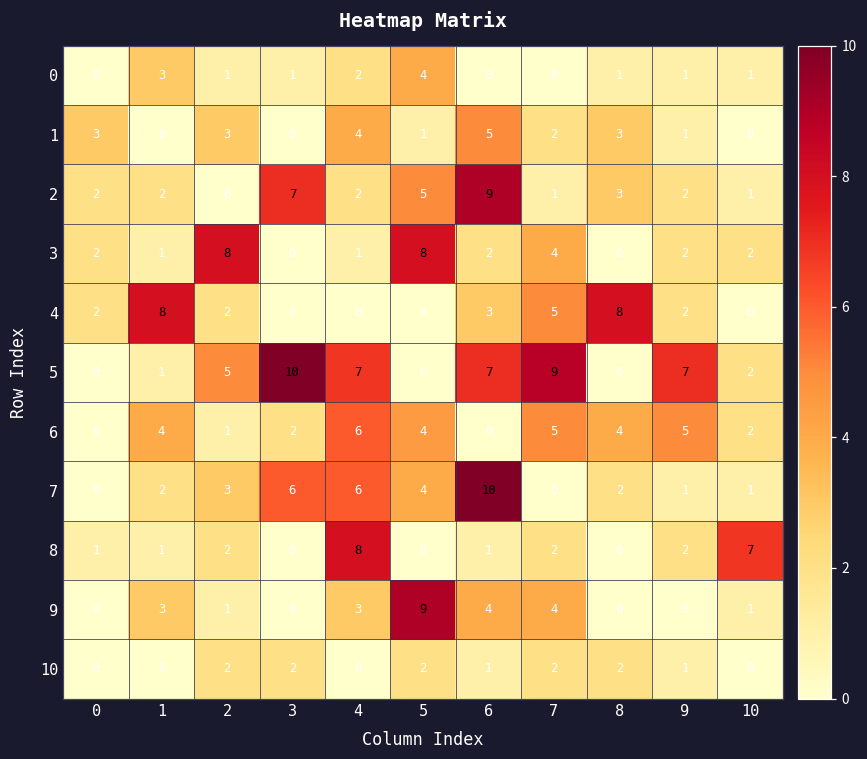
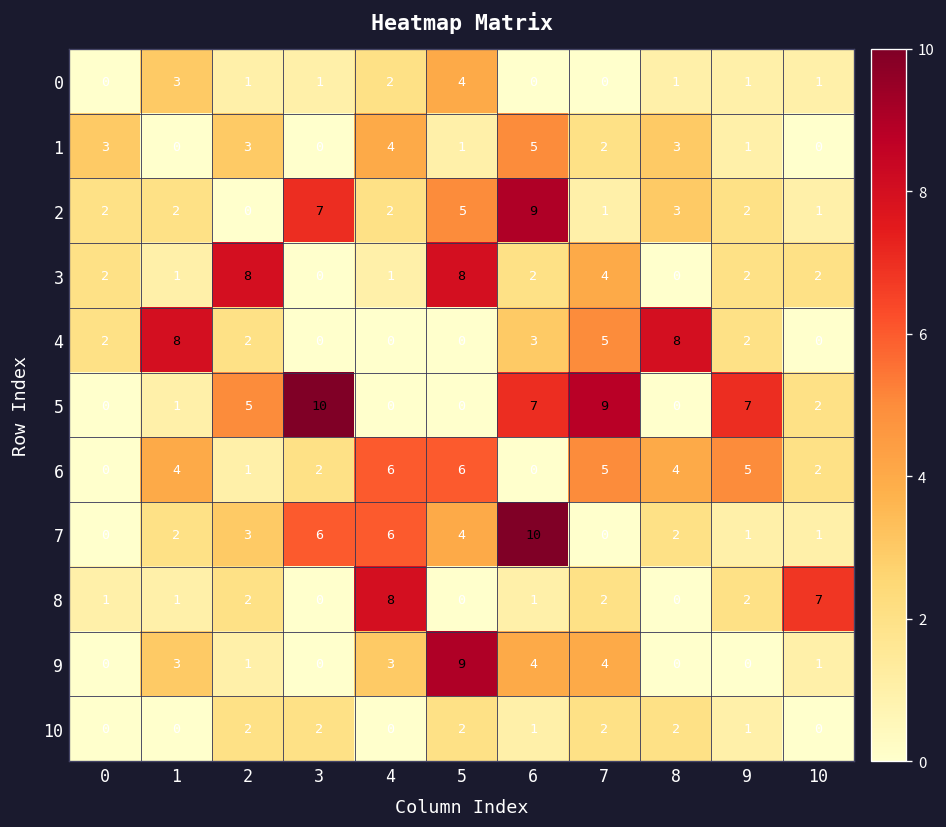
5, 4: 7 -> 0
6, 5: 4 -> 6
